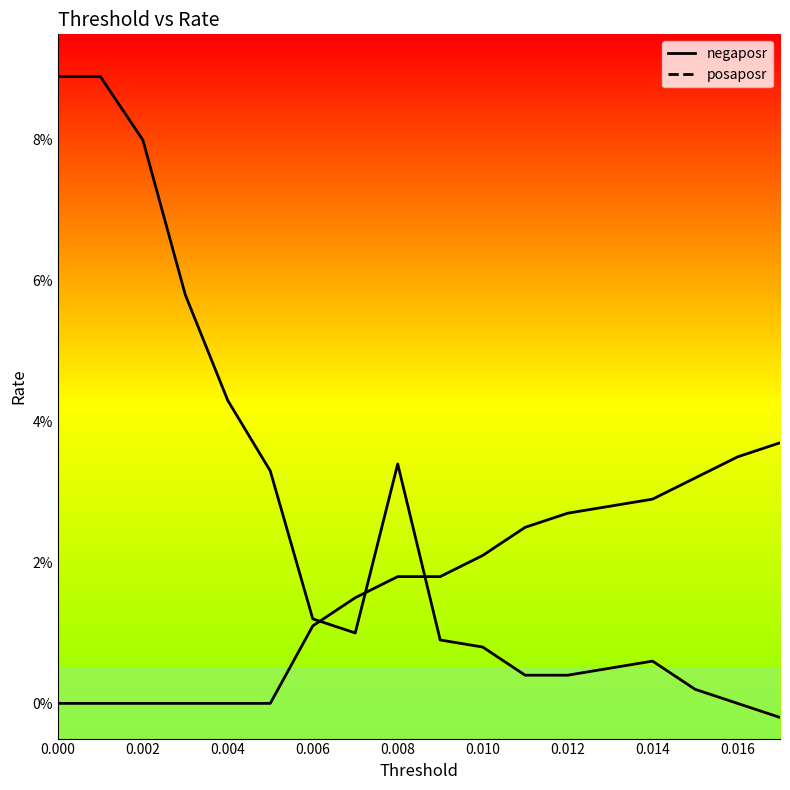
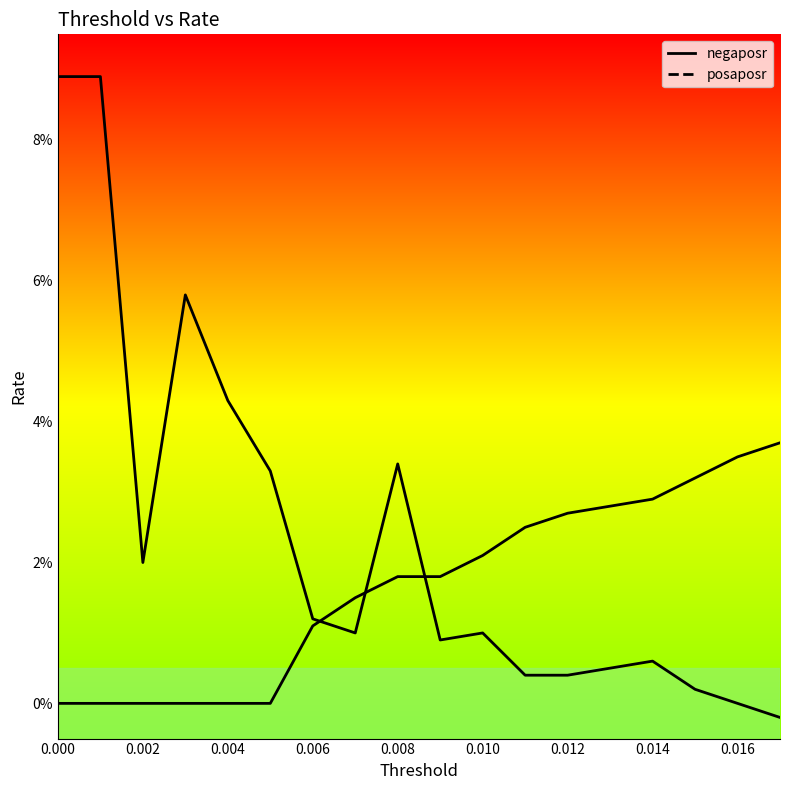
posaposr, 0.002: 8.0% -> 2.0%
posaposr, 0.010: 0.8% -> 1.0%
